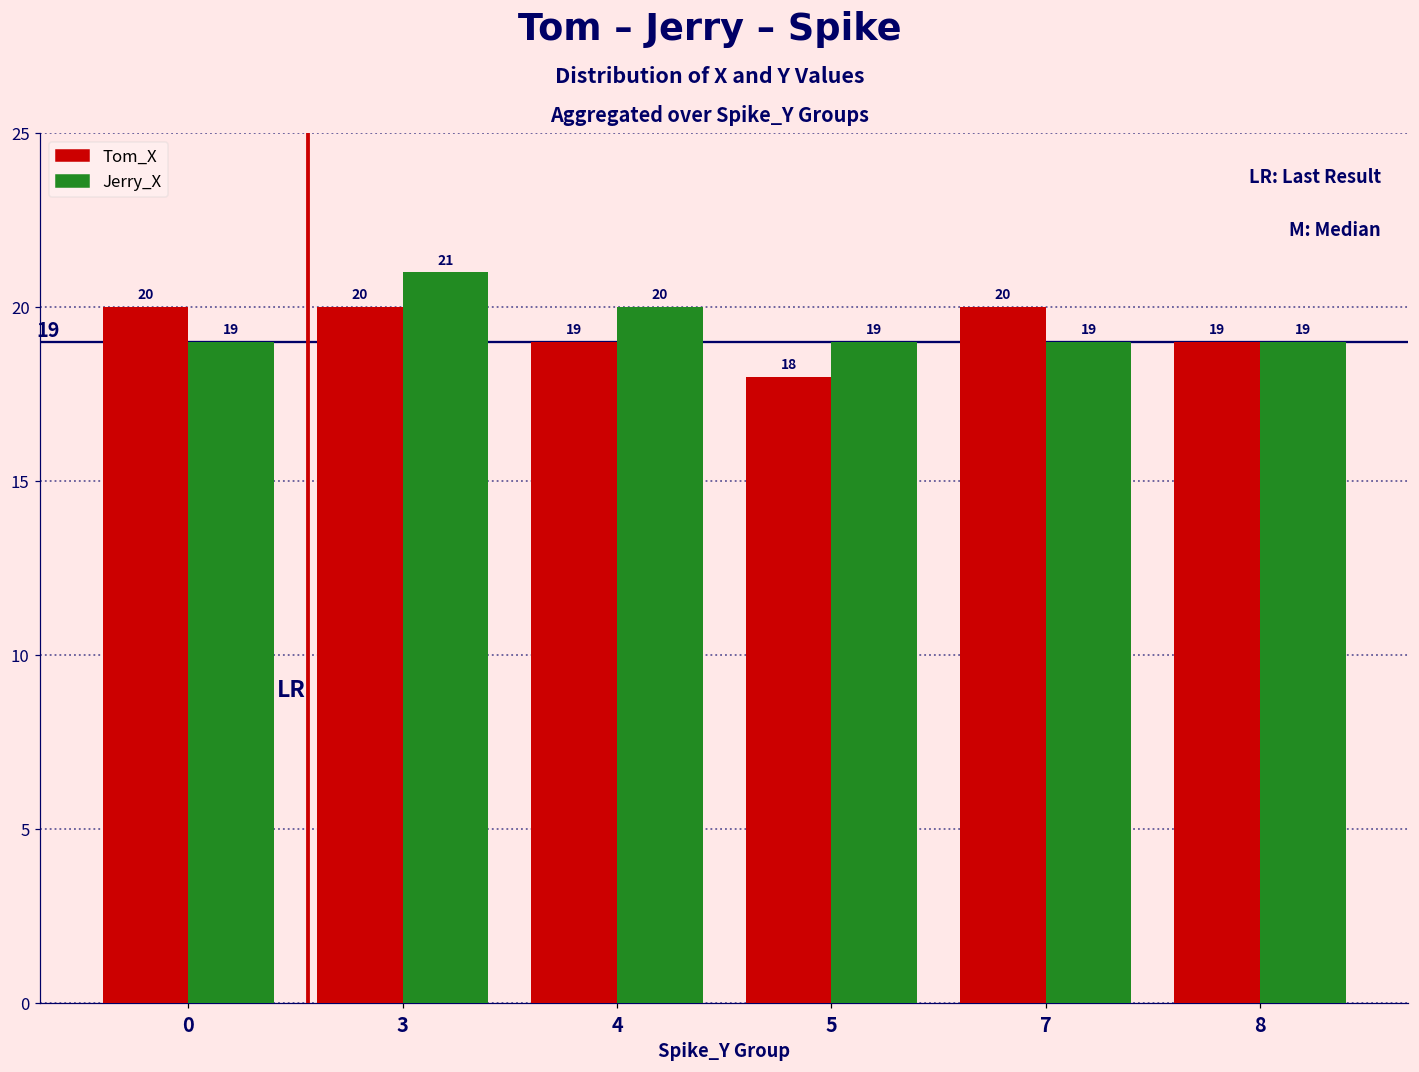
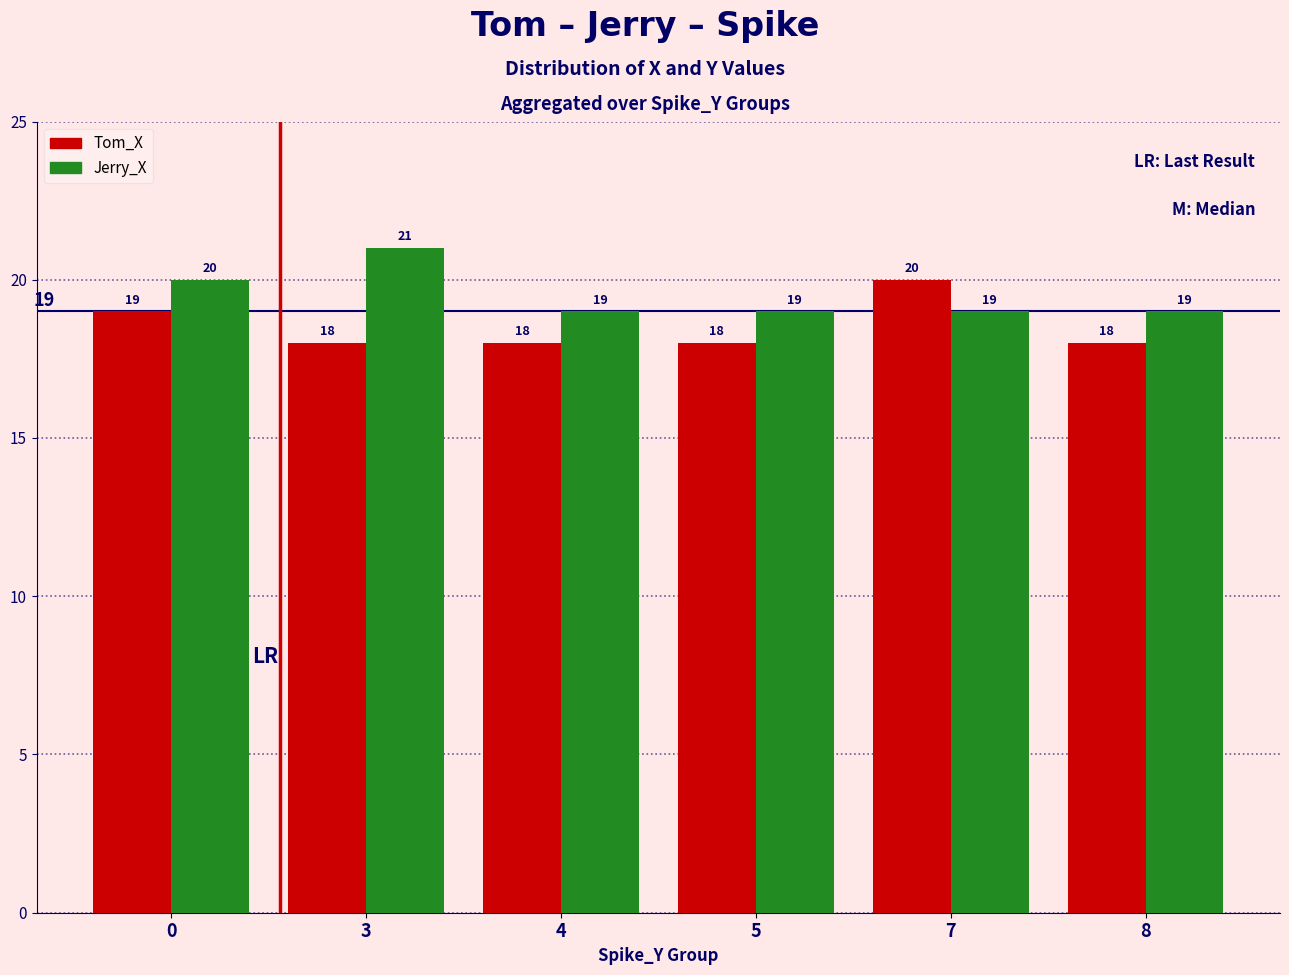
Tom_X, 0: 20 -> 19
Jerry_X, 0: 19 -> 20
Tom_X, 3: 20 -> 18
Tom_X, 4: 19 -> 18
Jerry_X, 4: 20 -> 19
Tom_X, 8: 19 -> 18
